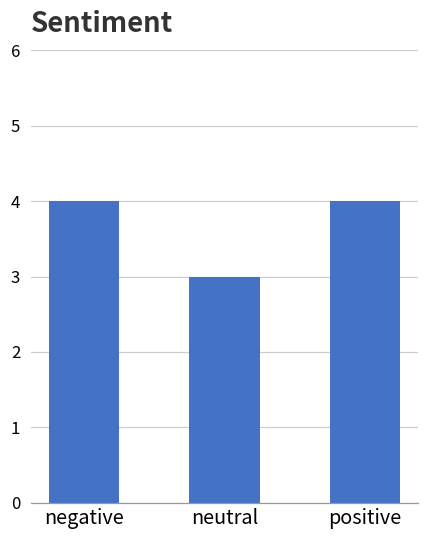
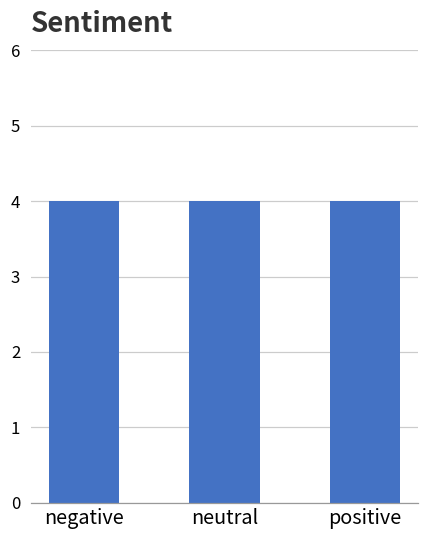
neutral: 3 -> 4
